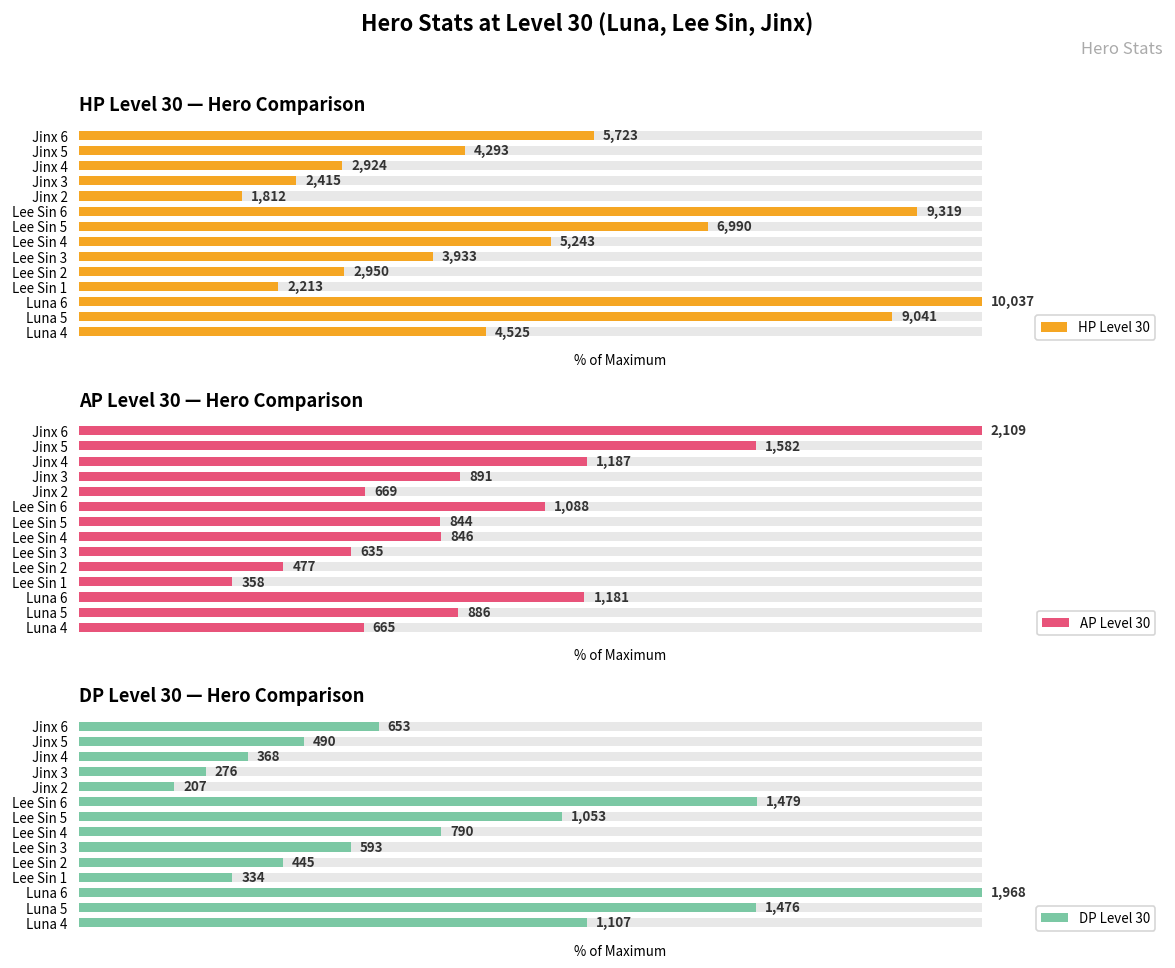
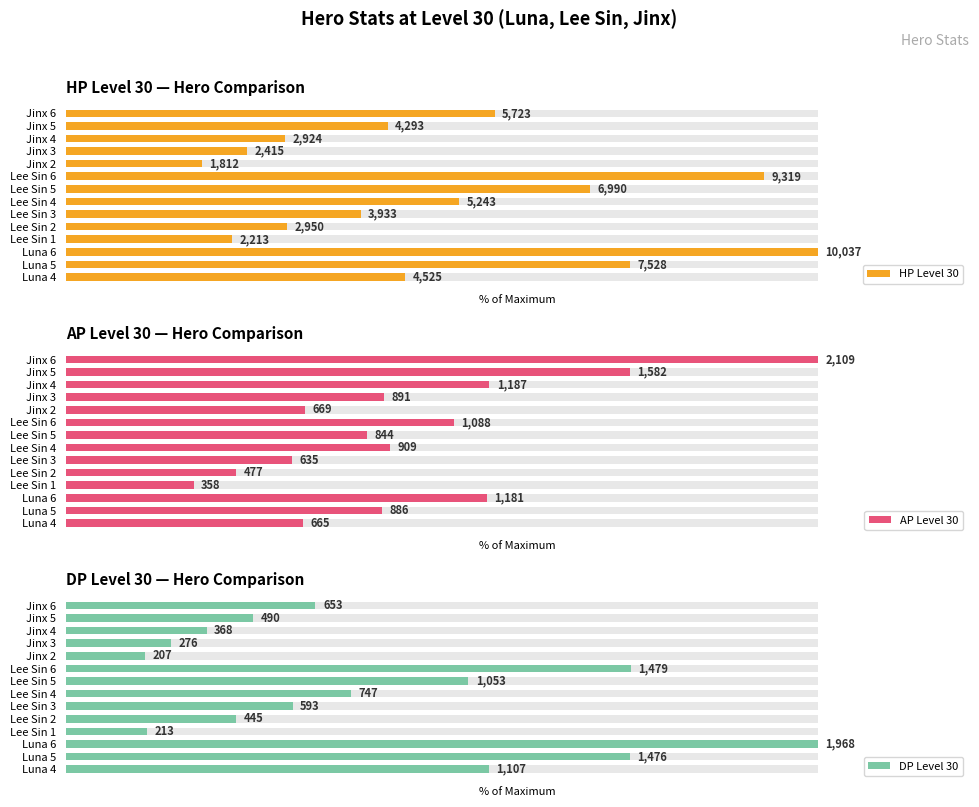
HP Level 30 — Hero Comparison, HP Level 30, Luna 5: 9,041 -> 7,528
AP Level 30 — Hero Comparison, AP Level 30, Lee Sin 4: 846 -> 909
DP Level 30 — Hero Comparison, DP Level 30, Lee Sin 4: 790 -> 747
DP Level 30 — Hero Comparison, DP Level 30, Lee Sin 1: 334 -> 213
